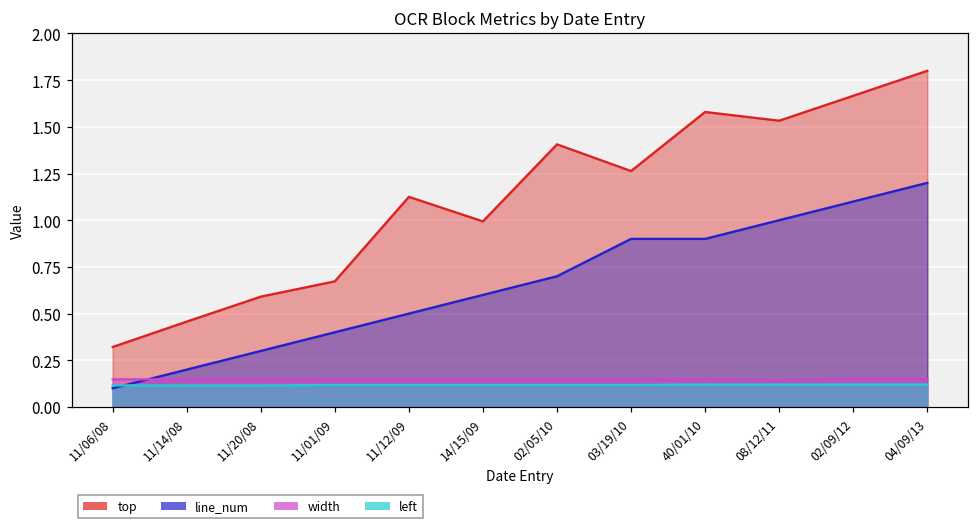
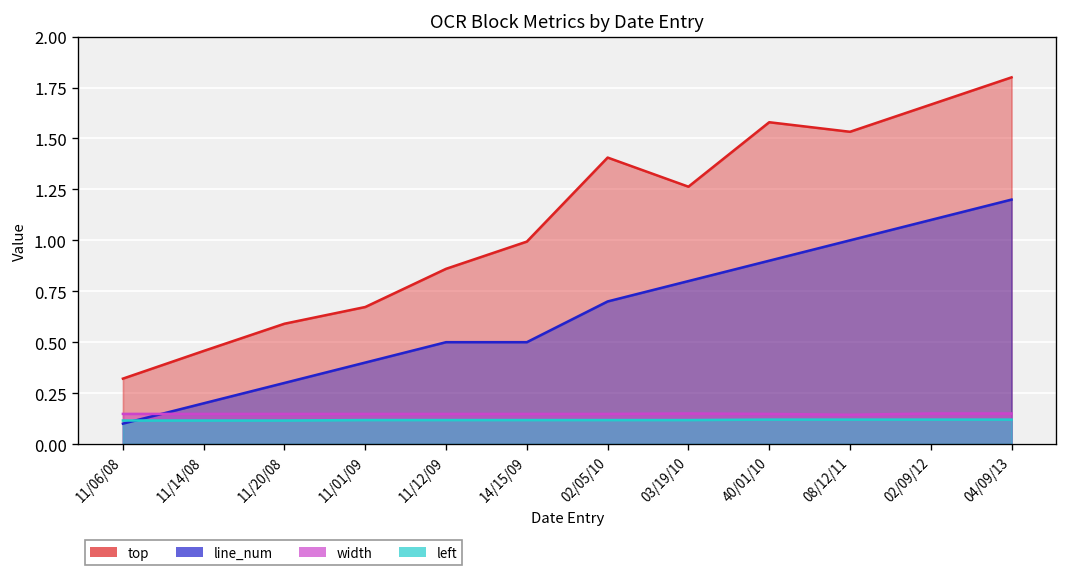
top, 11/12/09: 1.13 -> 0.86
line_num, 14/15/09: 0.60 -> 0.50
line_num, 03/19/10: 0.90 -> 0.80
